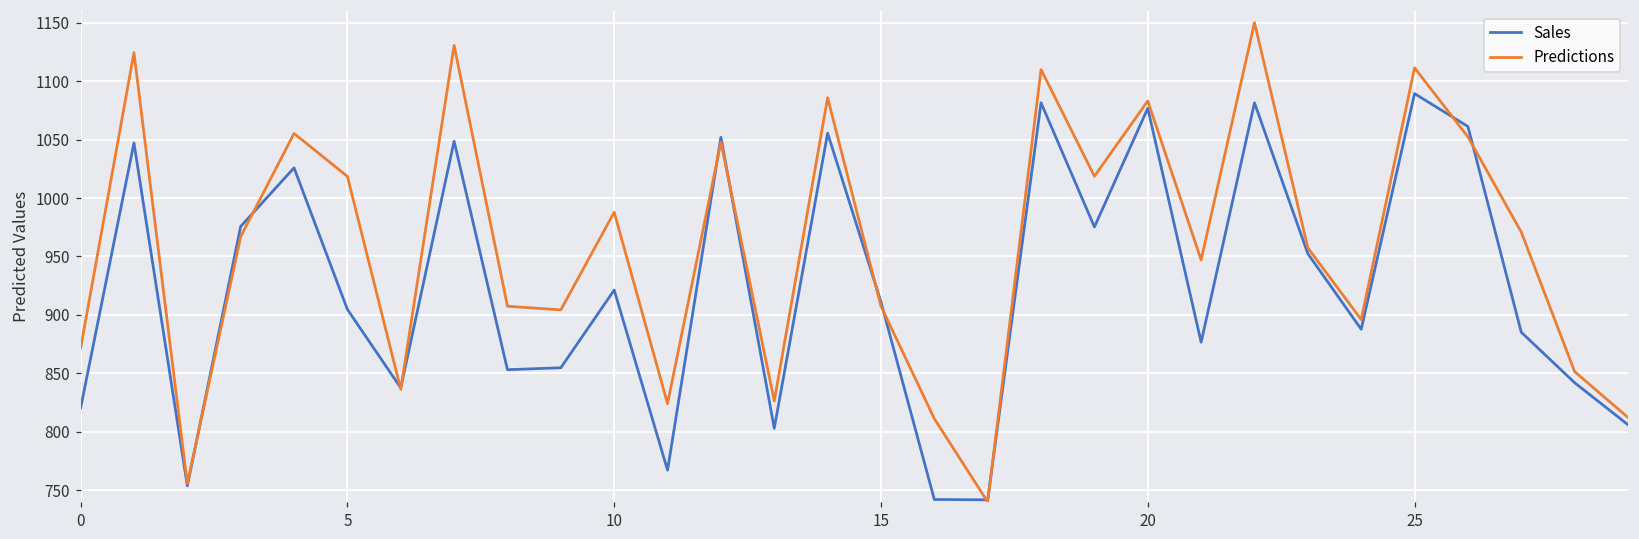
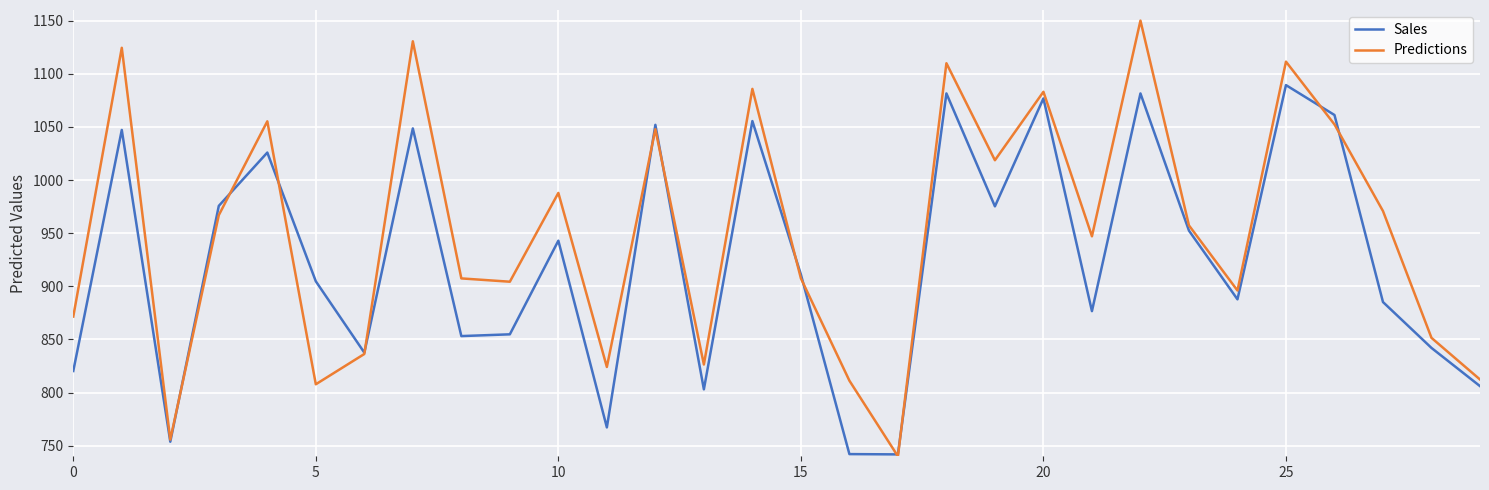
Predictions, 5: 1018 -> 808
Sales, 10: 921 -> 943
